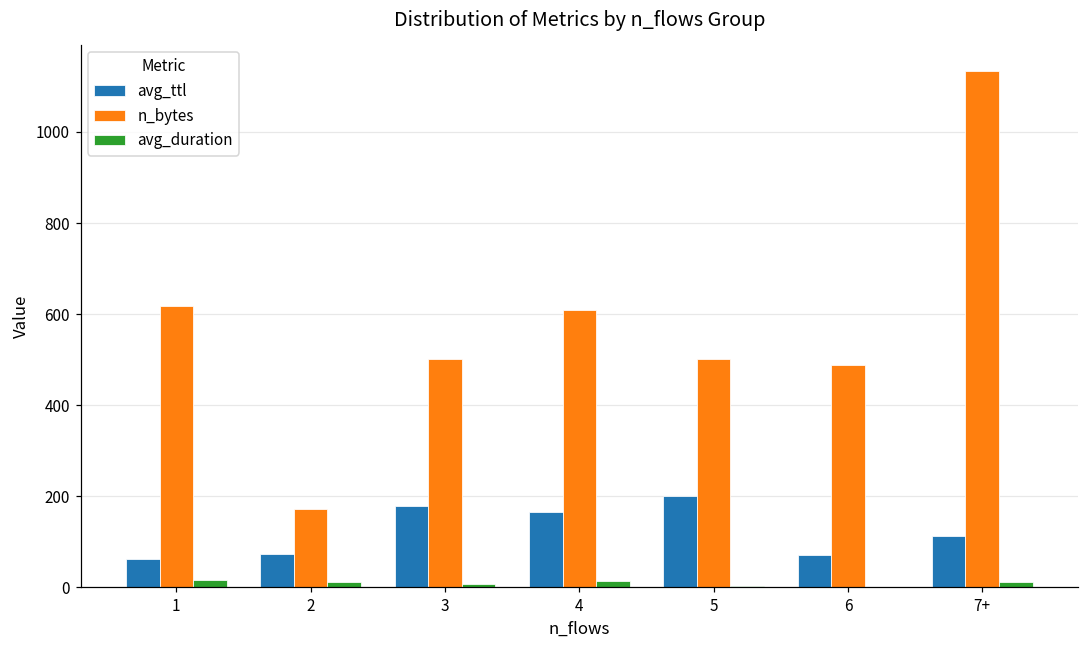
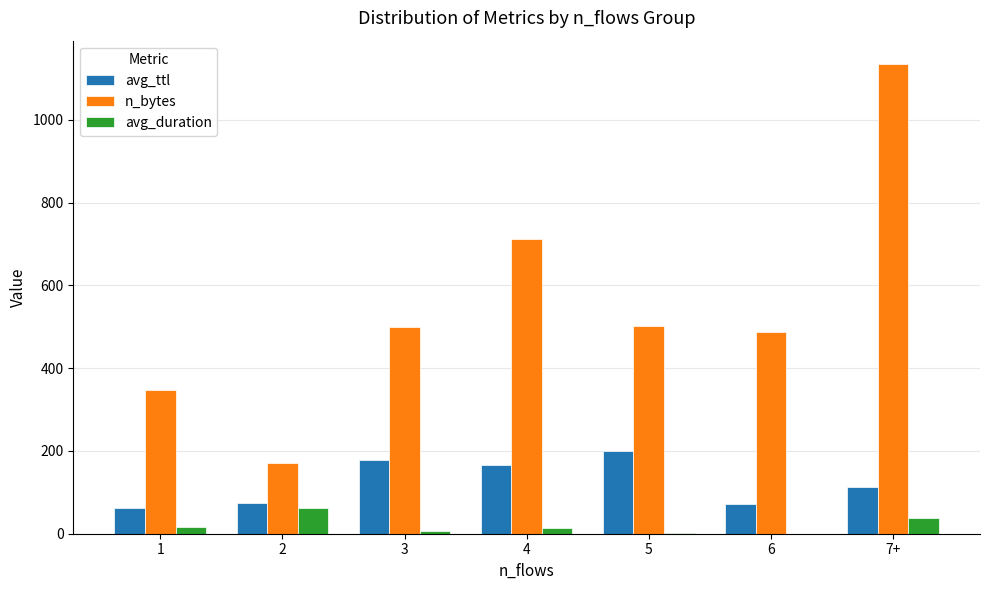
n_bytes, 1: 620 -> 350
avg_duration, 2: 10 -> 60
n_bytes, 4: 610 -> 710
avg_duration, 7+: 10 -> 40
